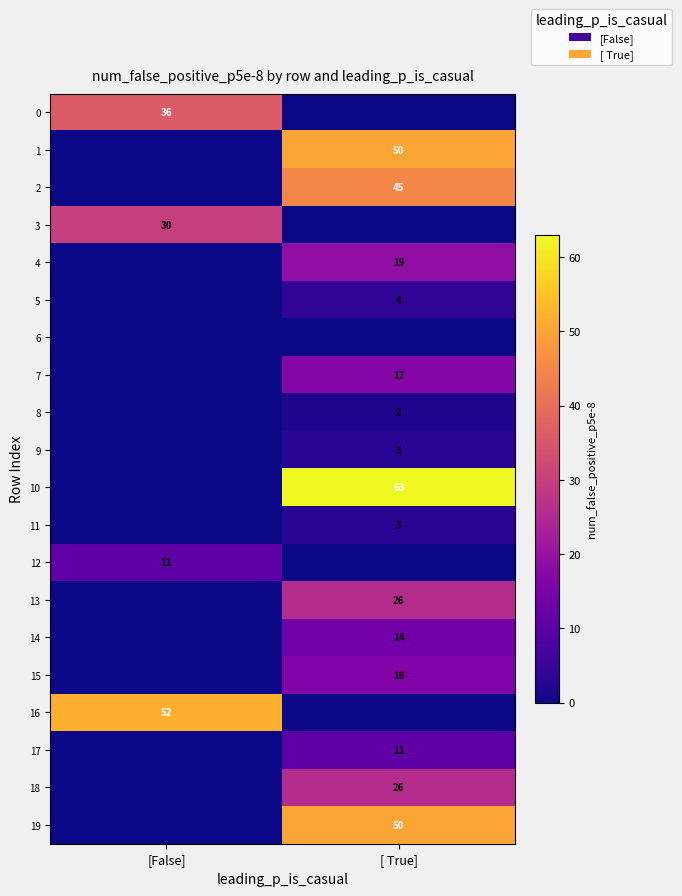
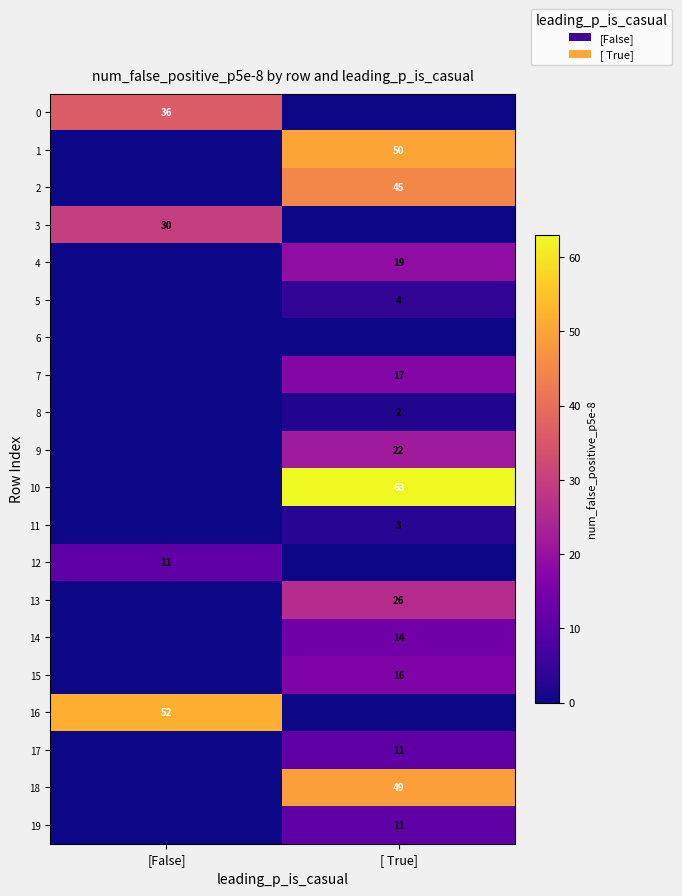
9, [ True]: 3 -> 22
18, [ True]: 26 -> 49
19, [ True]: 50 -> 11
